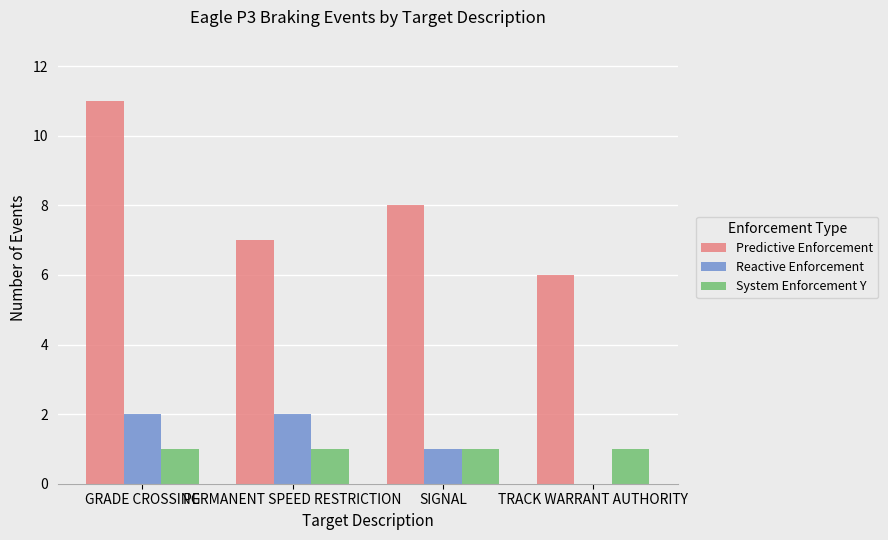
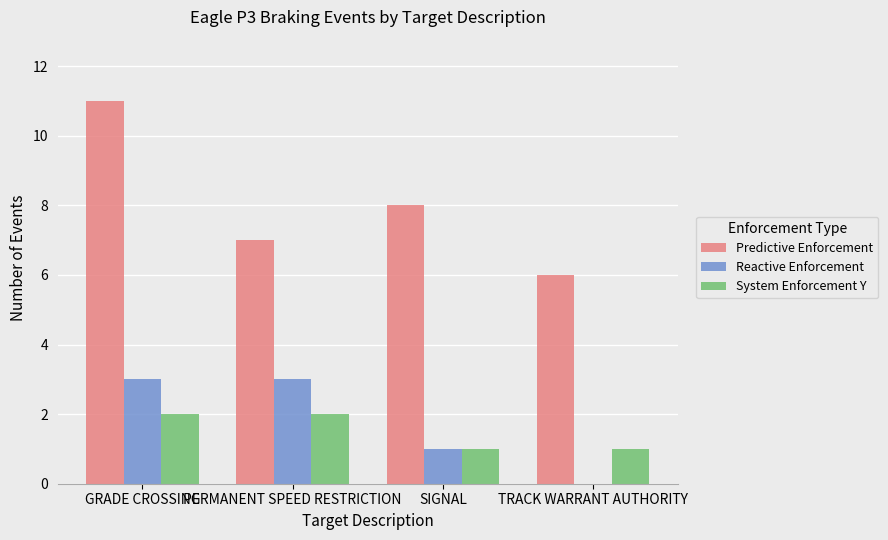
Reactive Enforcement, GRADE CROSSING: 2 -> 3
System Enforcement Y, GRADE CROSSING: 1 -> 2
Reactive Enforcement, PERMANENT SPEED RESTRICTION: 2 -> 3
System Enforcement Y, PERMANENT SPEED RESTRICTION: 1 -> 2
